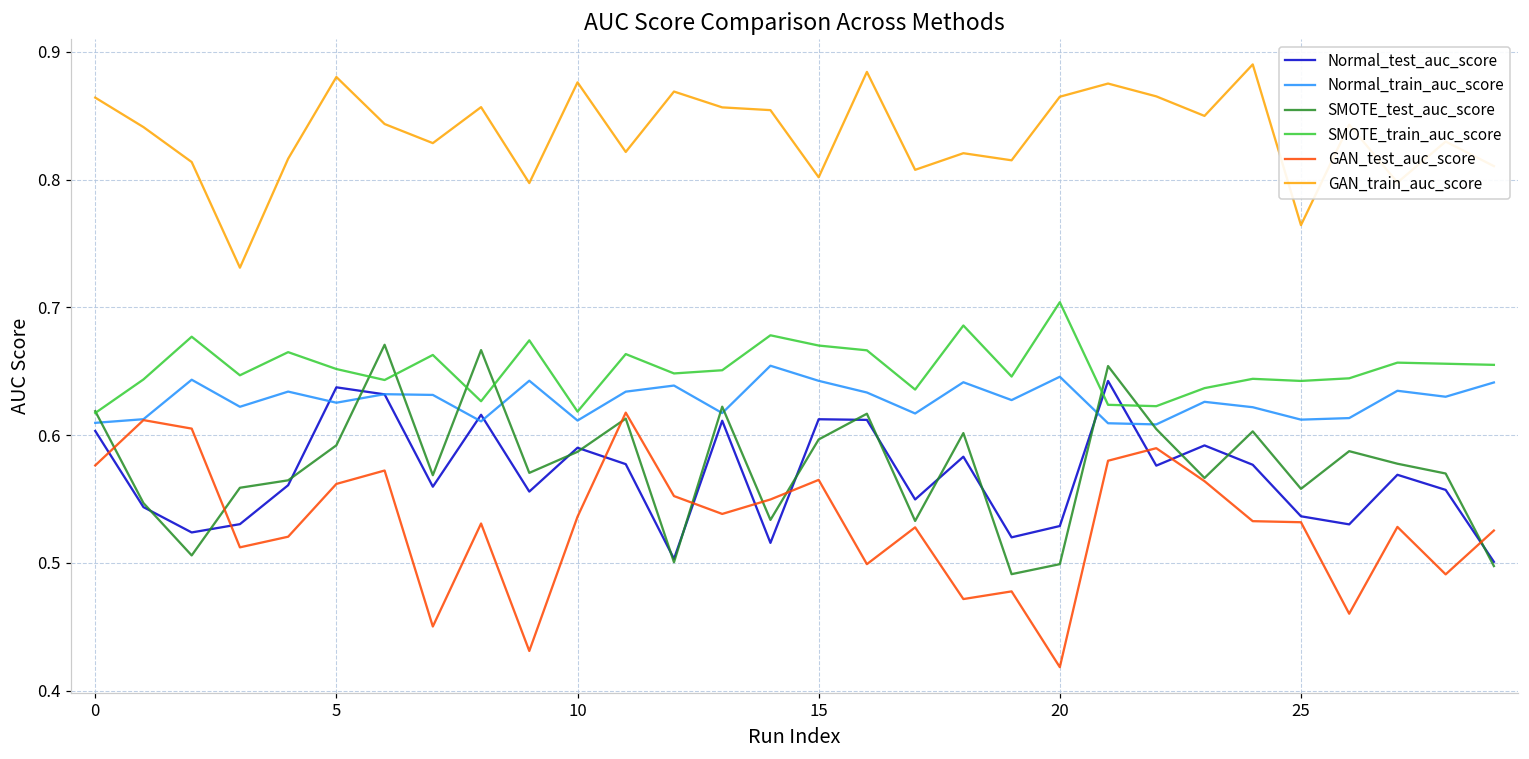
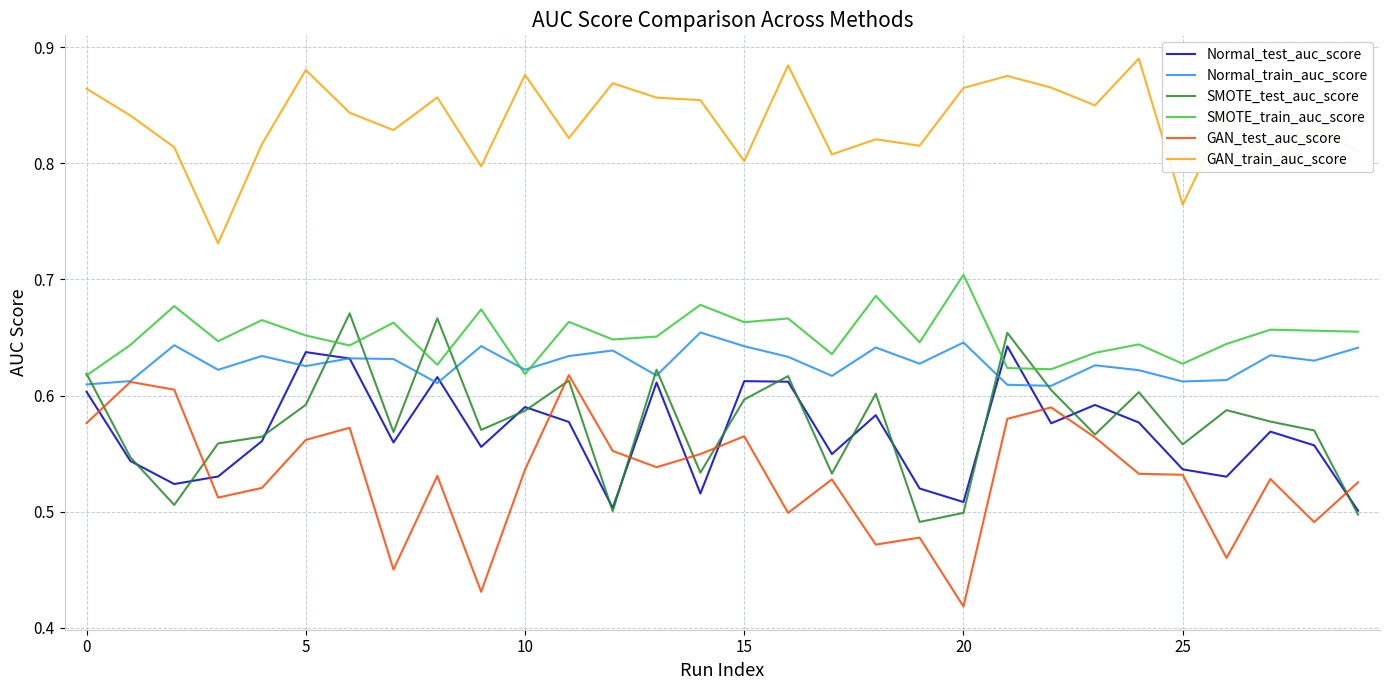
Normal_train_auc_score, 10: 0.611 -> 0.622
SMOTE_train_auc_score, 15: 0.670 -> 0.663
Normal_test_auc_score, 20: 0.529 -> 0.508
SMOTE_train_auc_score, 25: 0.642 -> 0.627
